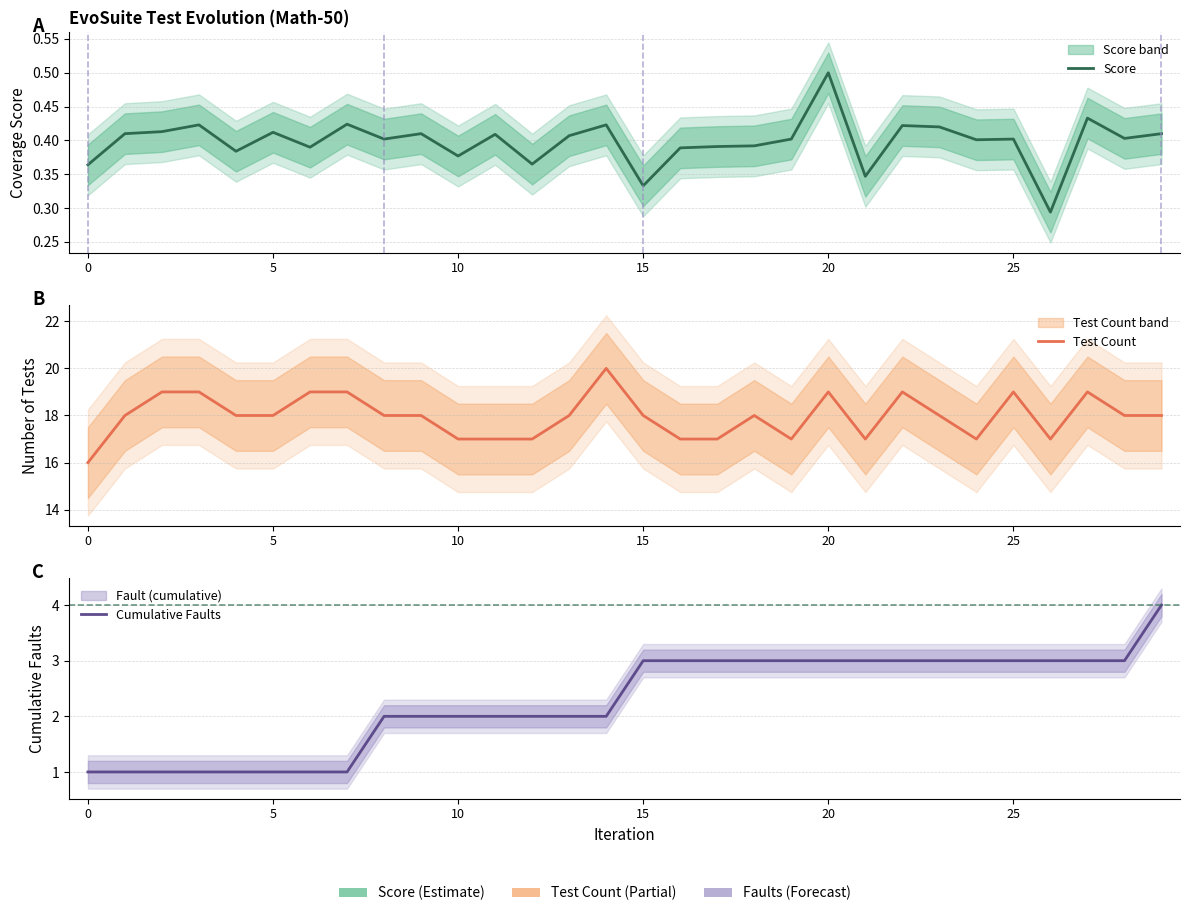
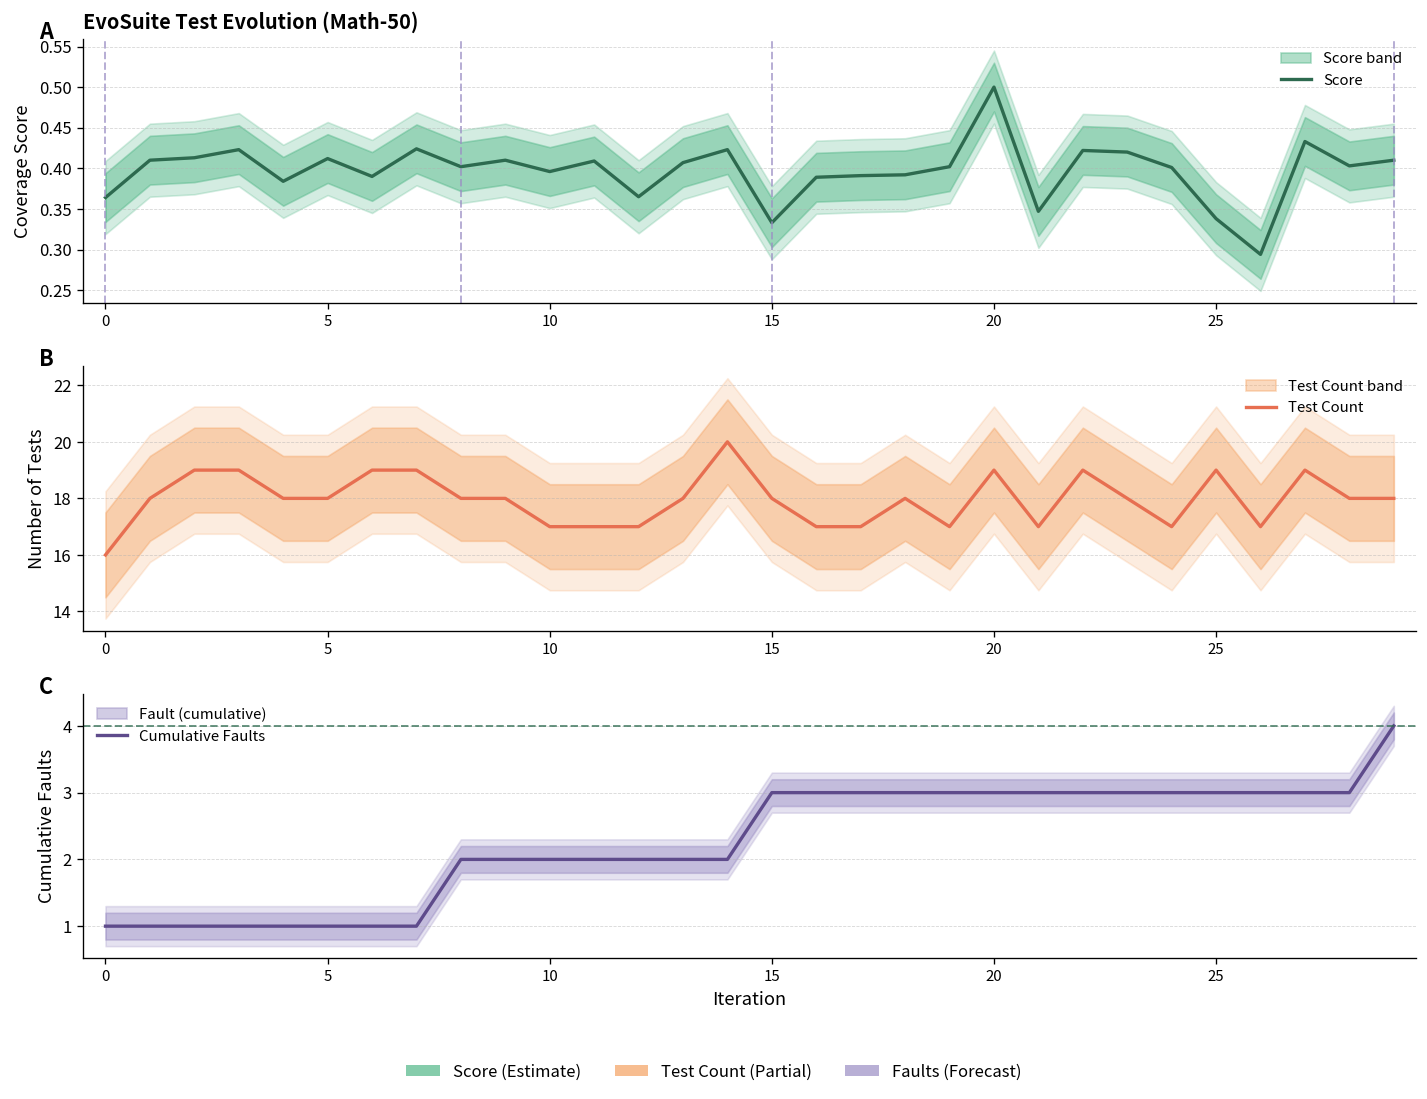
EvoSuite Test Evolution (Math-50), Score, 10: 0.38 -> 0.40
EvoSuite Test Evolution (Math-50), Score, 25: 0.40 -> 0.34
